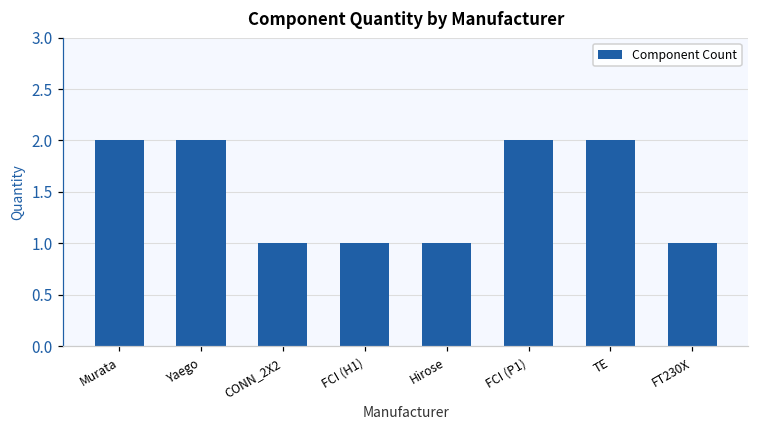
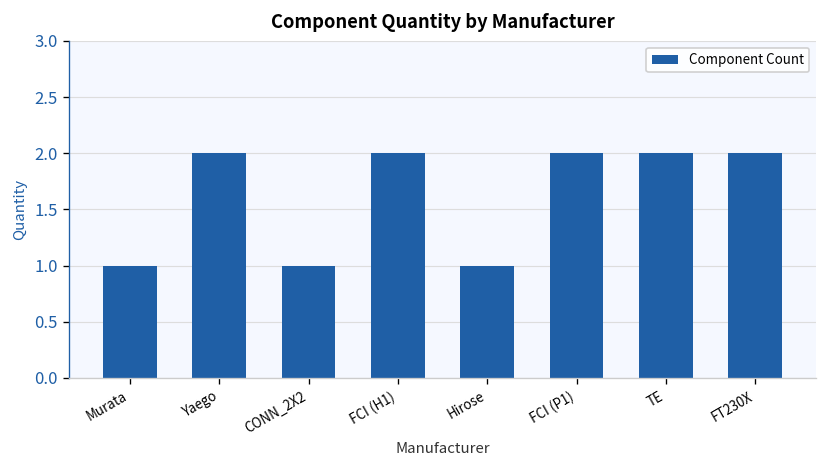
Murata: 2 -> 1
FCI (H1): 1 -> 2
FT230X: 1 -> 2
